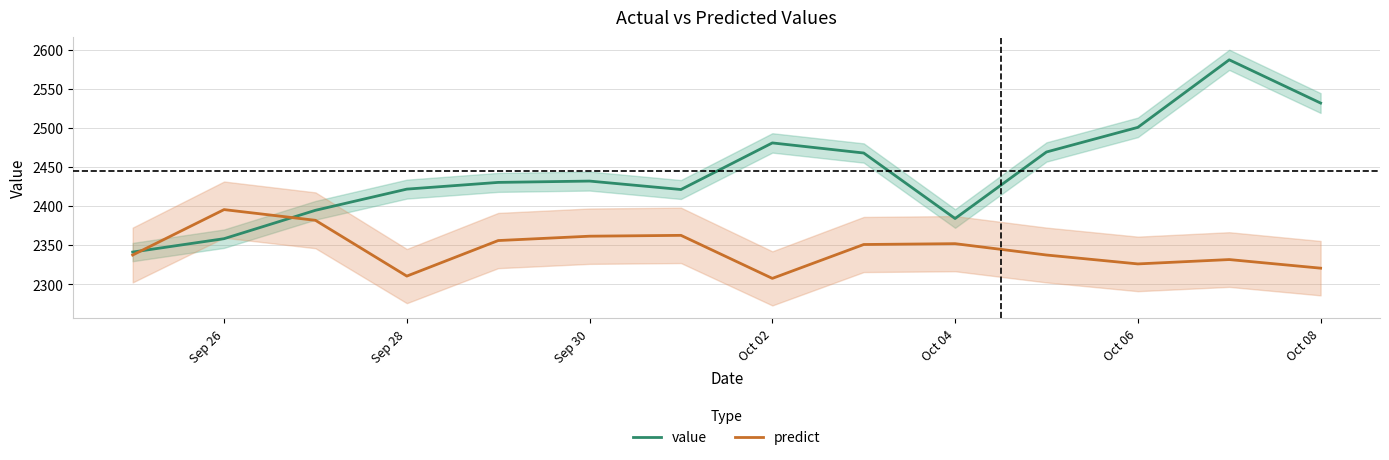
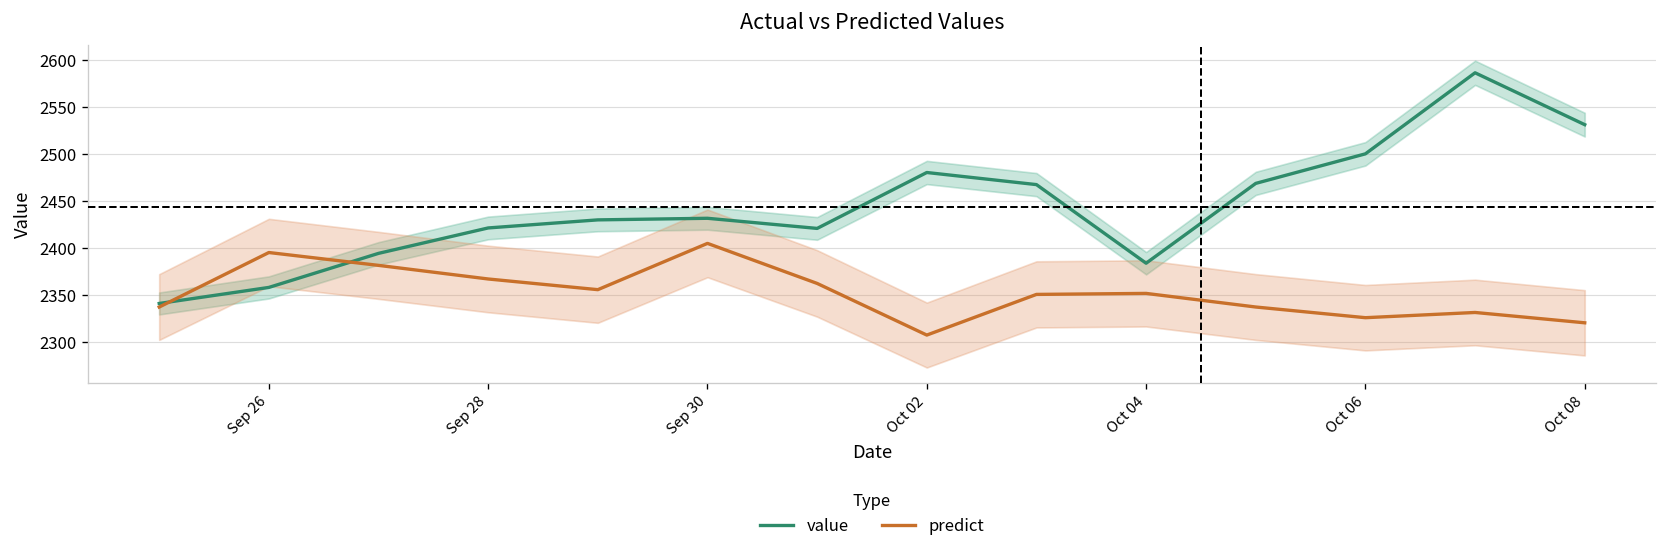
predict, Sep 28: 2310 -> 2370
predict, Sep 30: 2360 -> 2410
